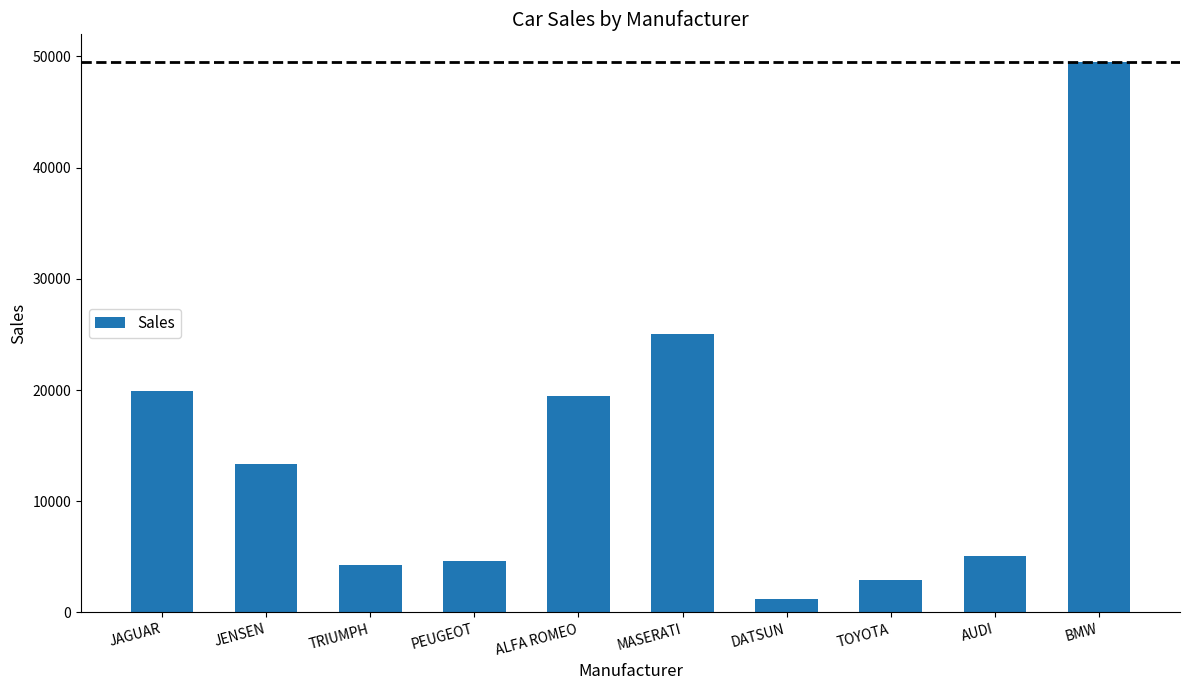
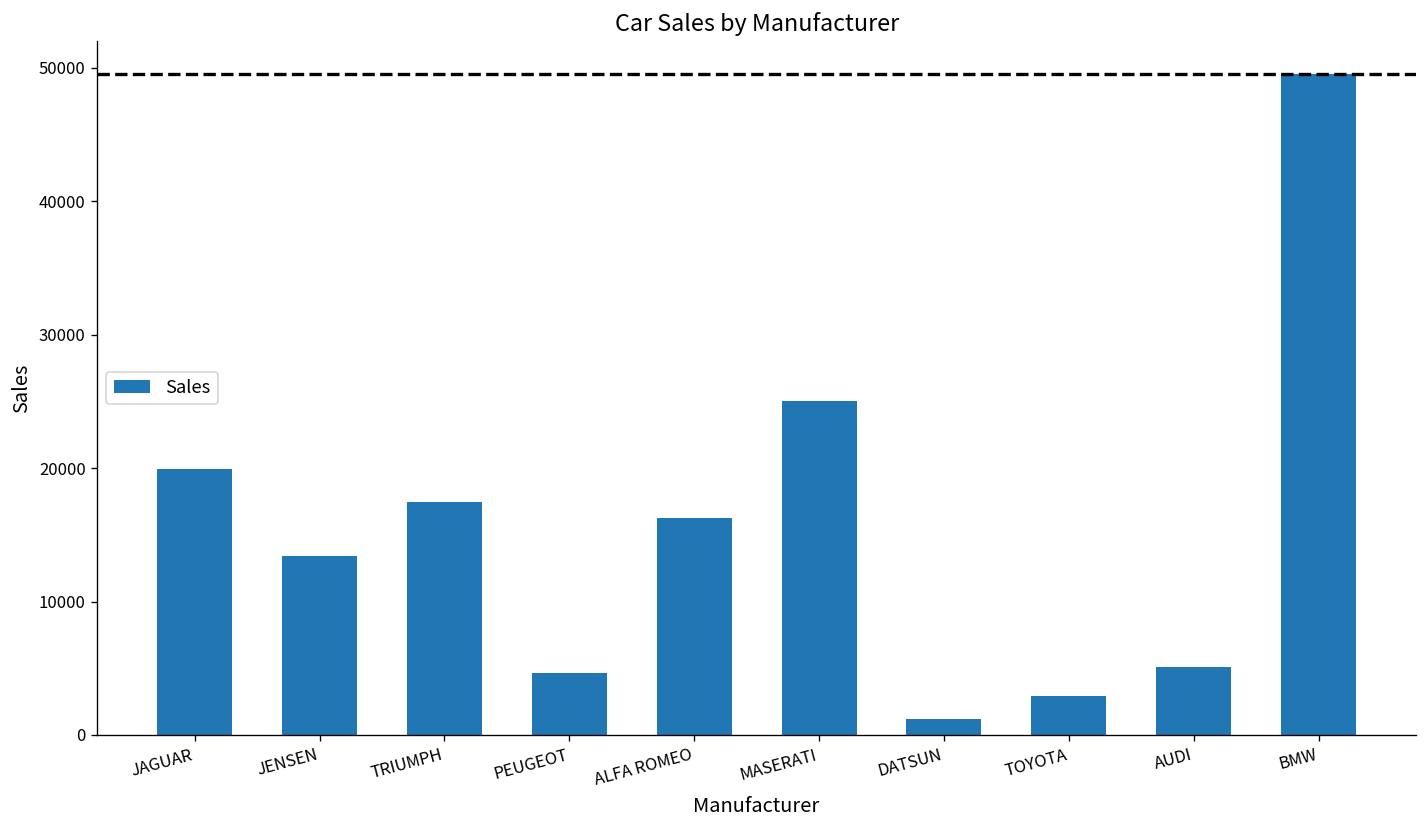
TRIUMPH: 4300 -> 17400
ALFA ROMEO: 19500 -> 16200
